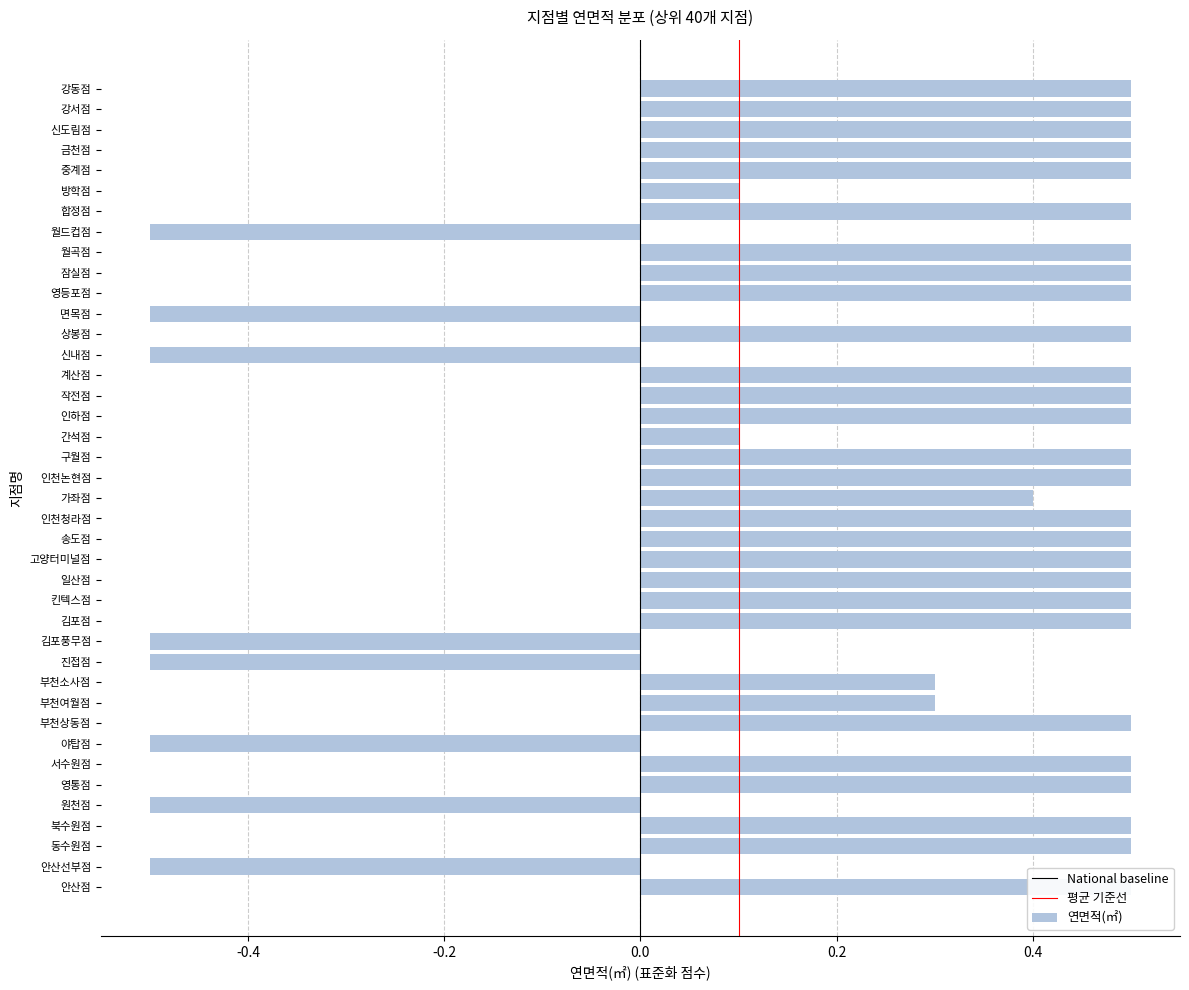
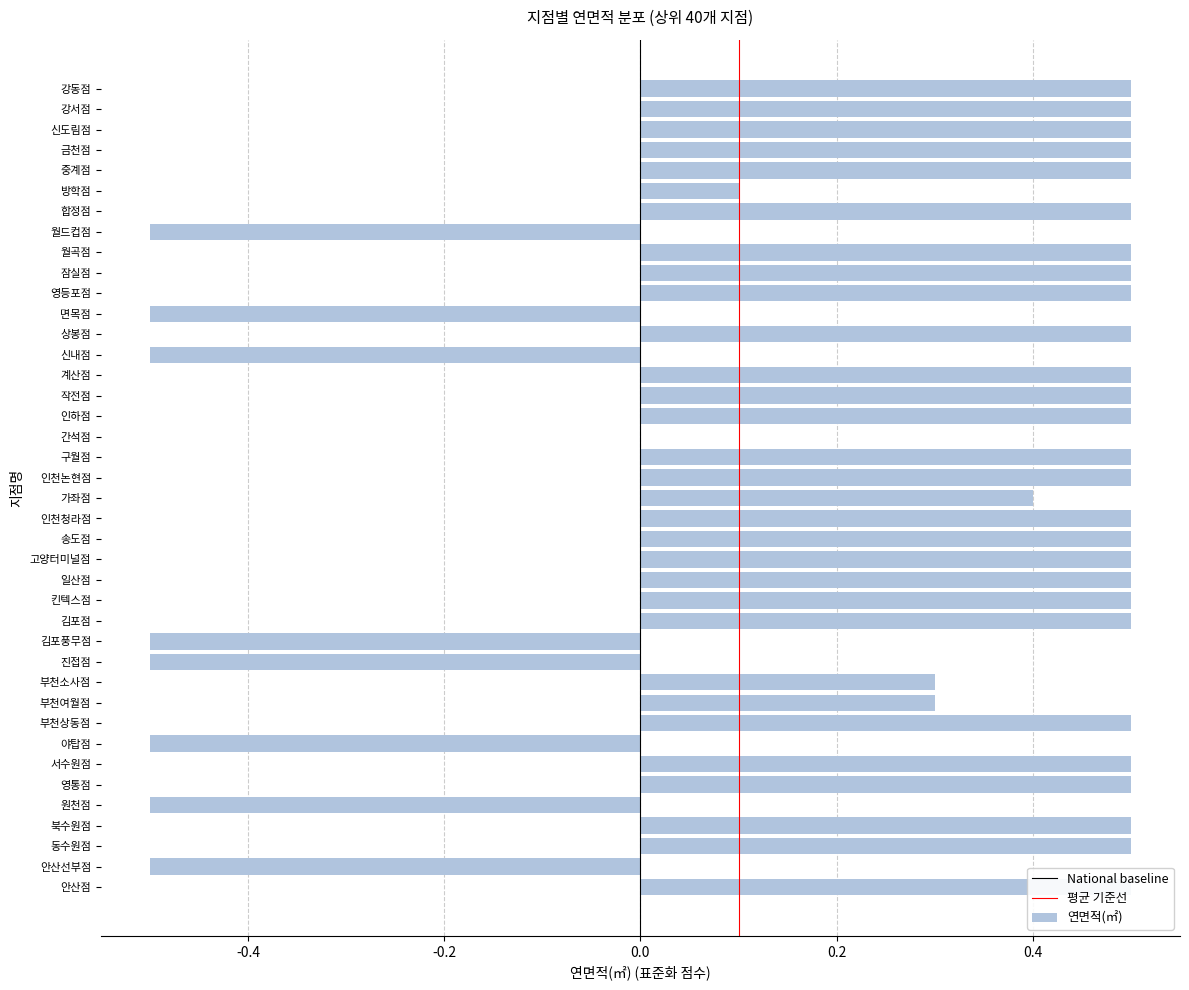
간석점: 0.1 -> 0.0
